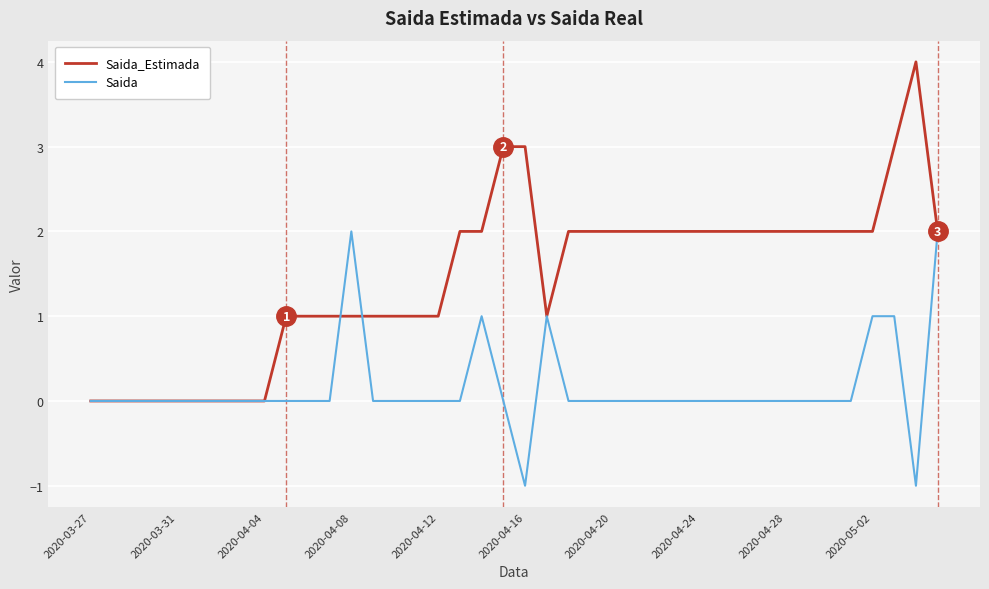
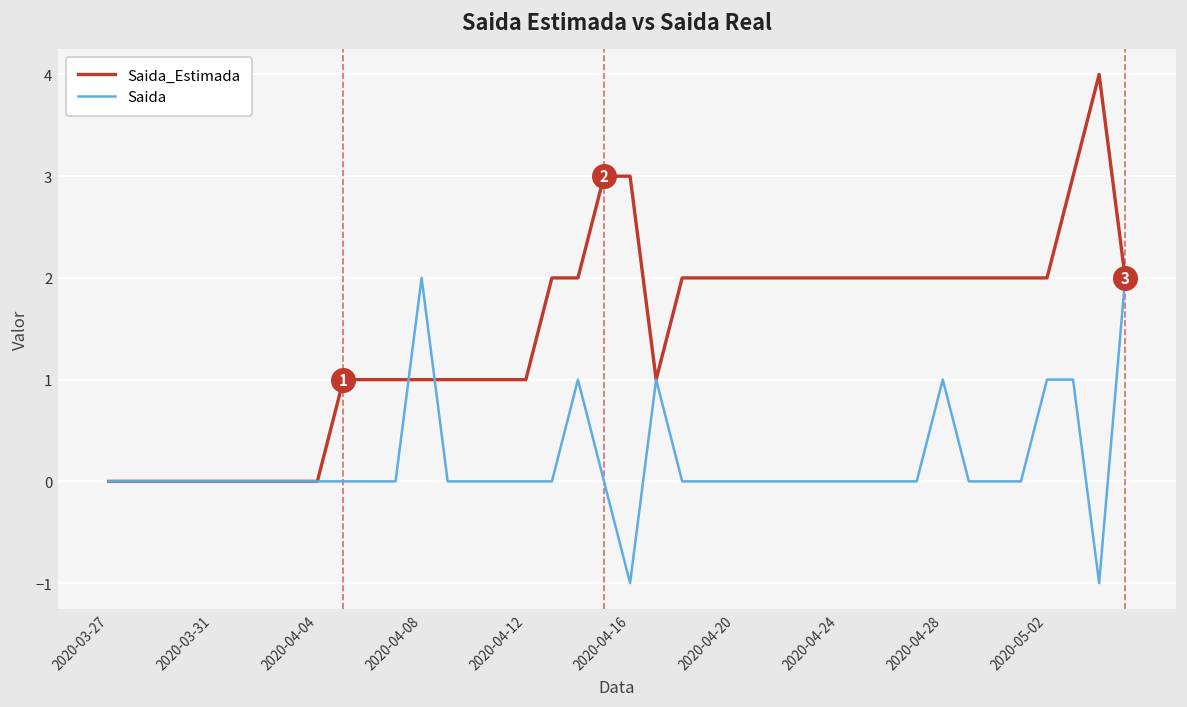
Saida, 2020-04-28: 0 -> 1
